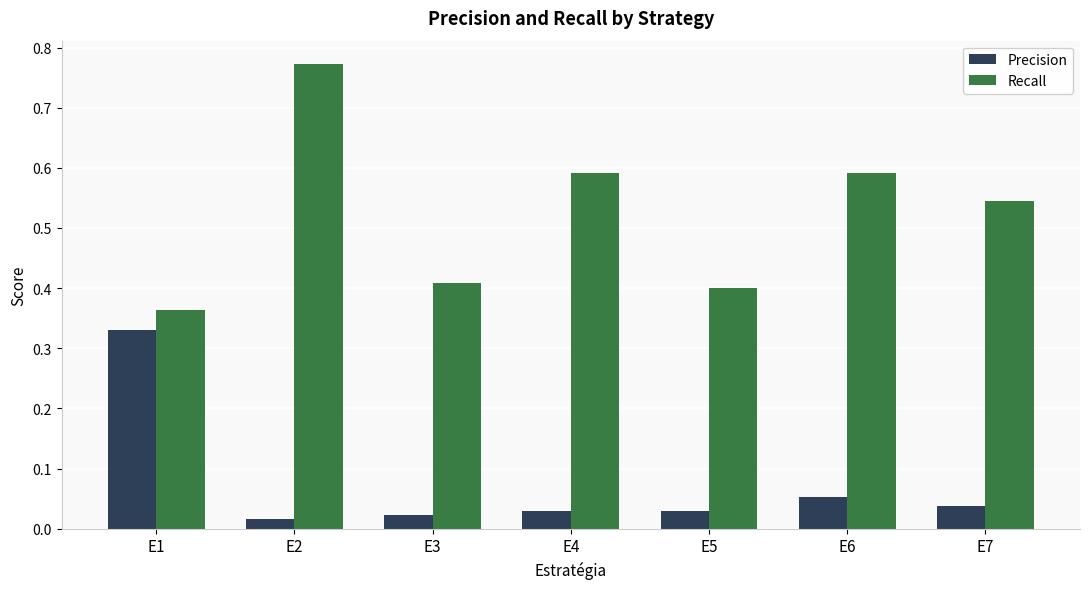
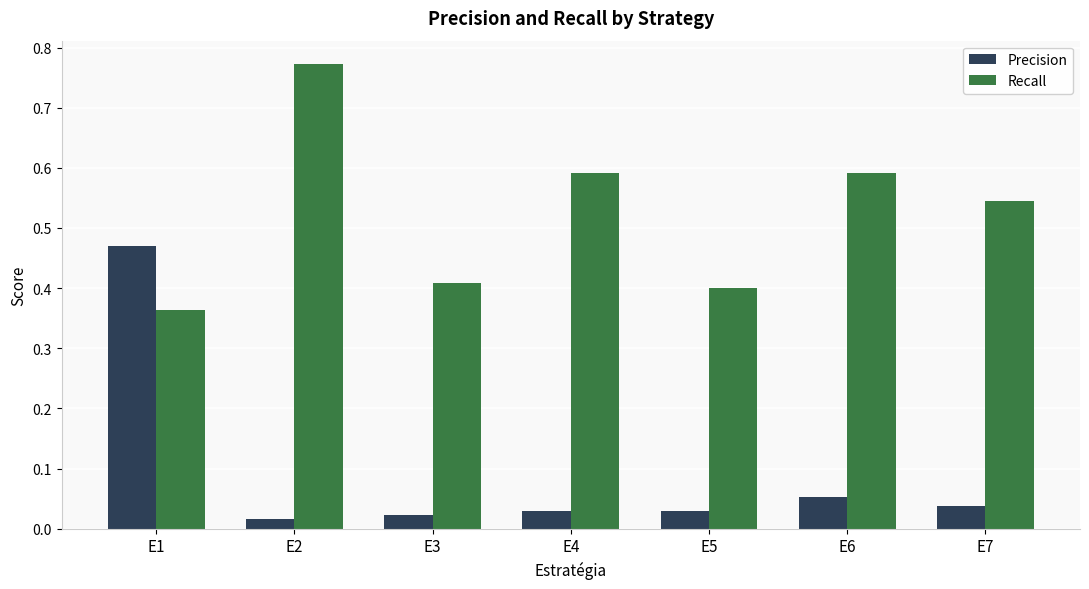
Precision, E1: 0.33 -> 0.47
